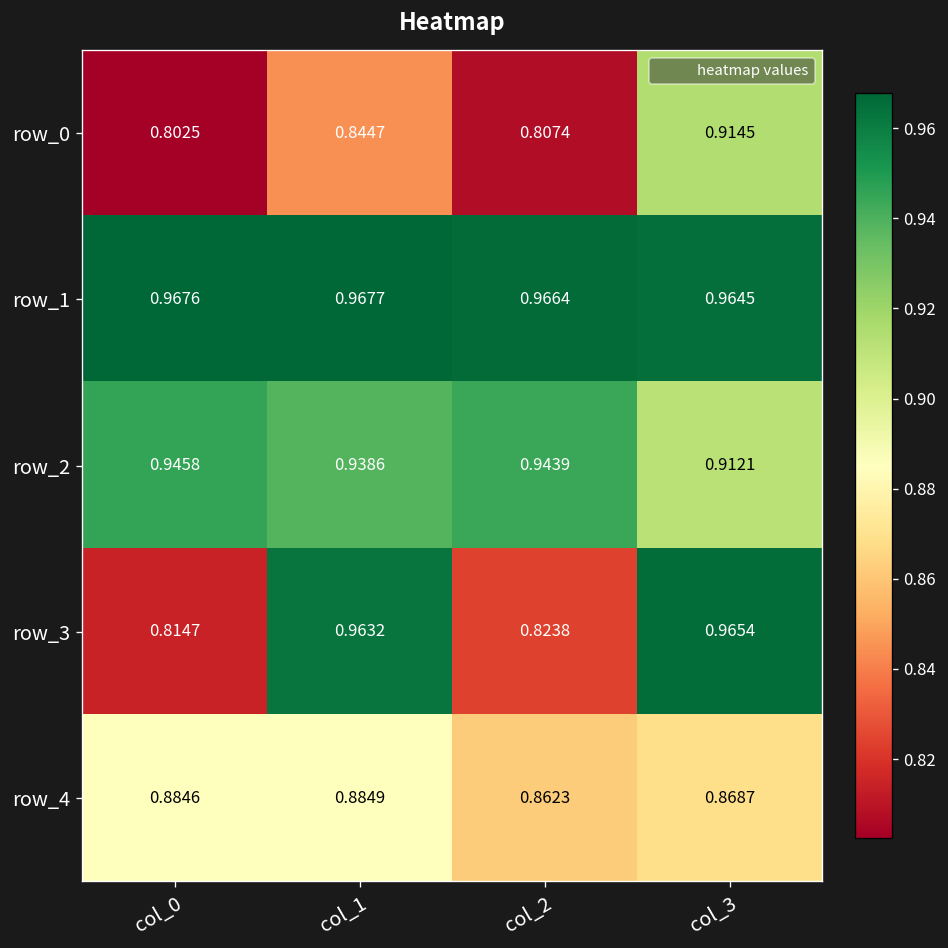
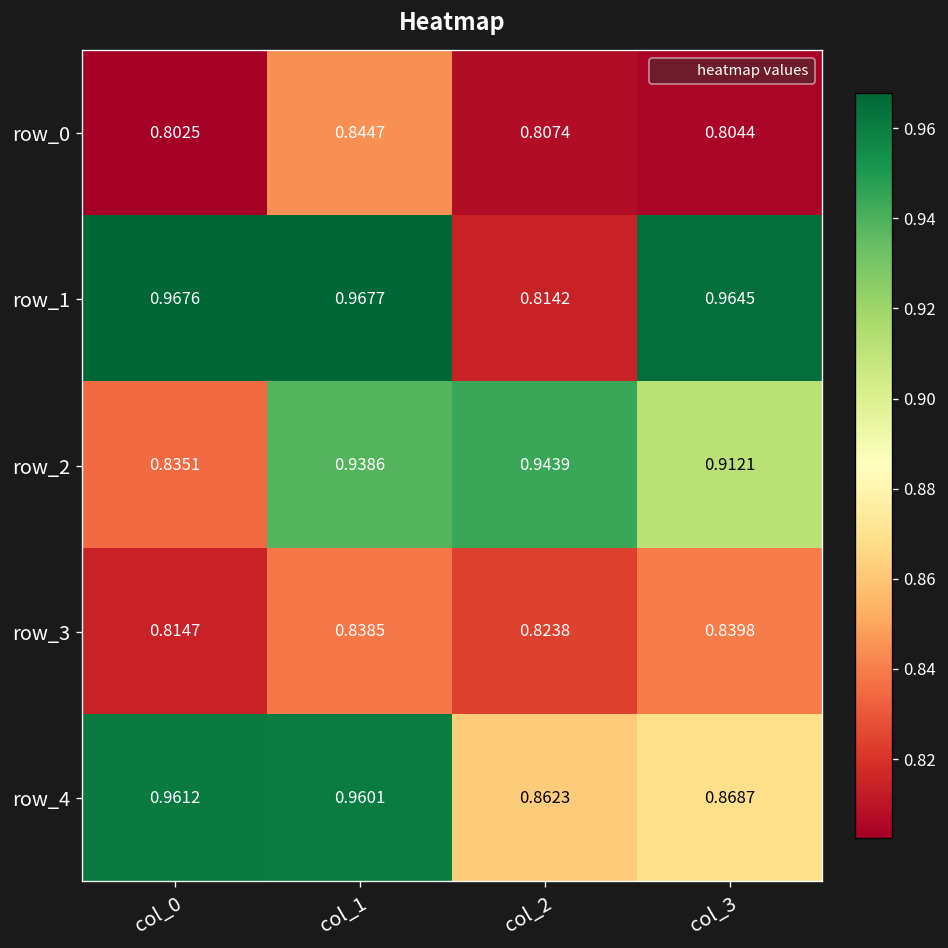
row_0, col_3: 0.9145 -> 0.8044
row_1, col_2: 0.9664 -> 0.8142
row_2, col_0: 0.9458 -> 0.8351
row_3, col_1: 0.9632 -> 0.8385
row_3, col_3: 0.9654 -> 0.8398
row_4, col_0: 0.8846 -> 0.9612
row_4, col_1: 0.8849 -> 0.9601
